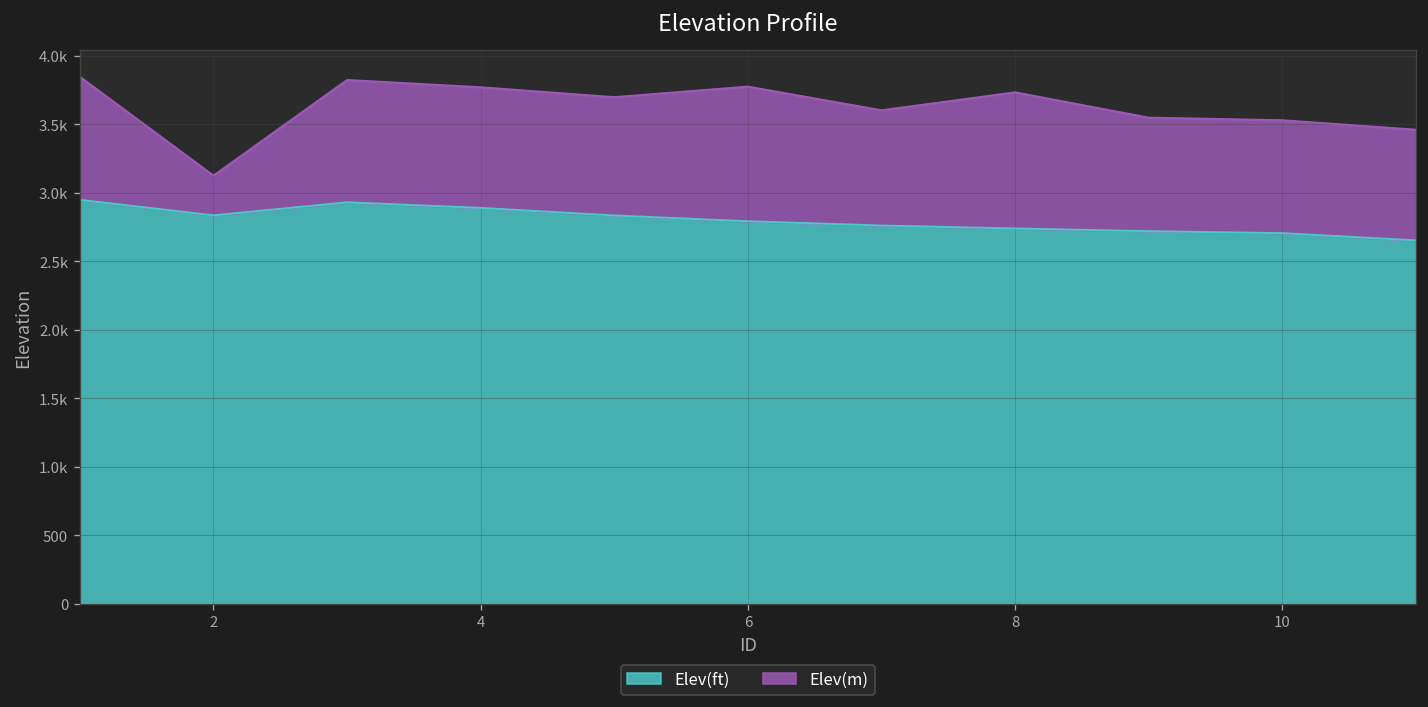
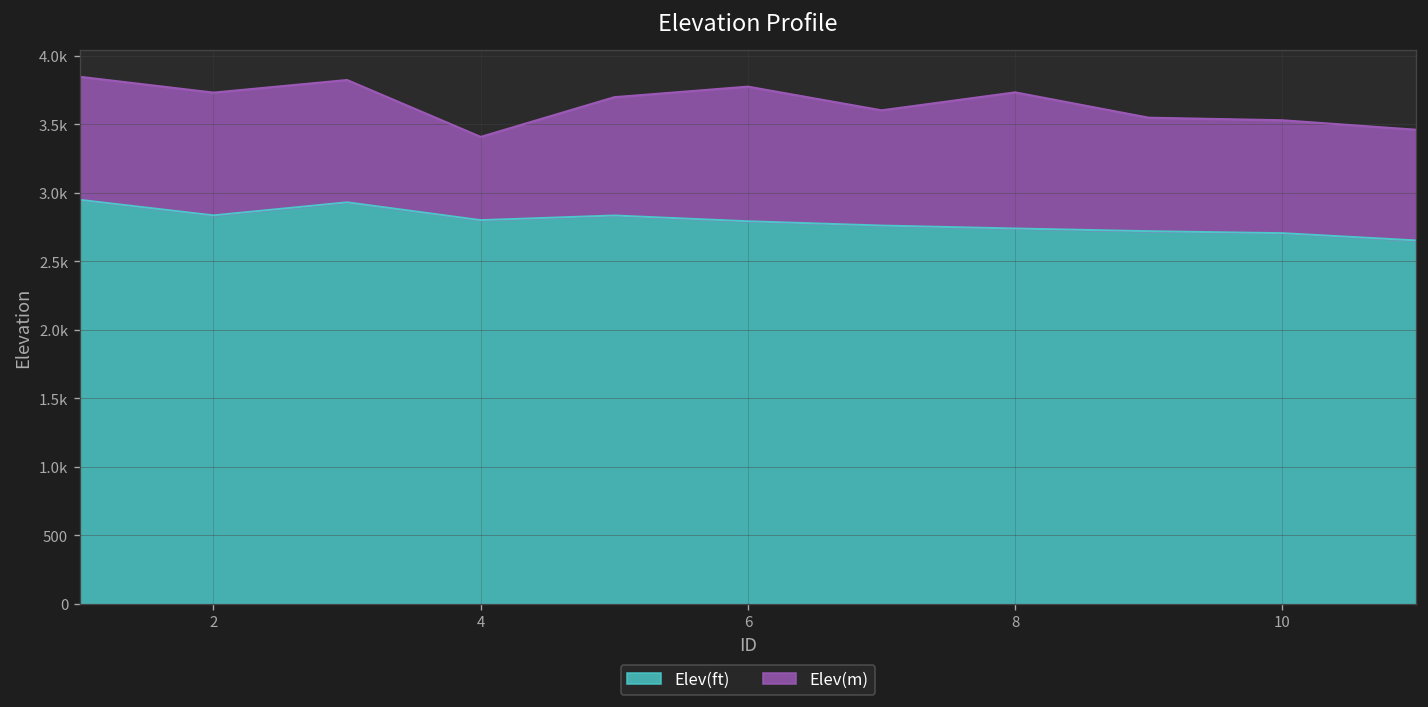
Elev(m), 2: 290 -> 900
Elev(ft), 4: 2890 -> 2800
Elev(m), 4: 880 -> 610
